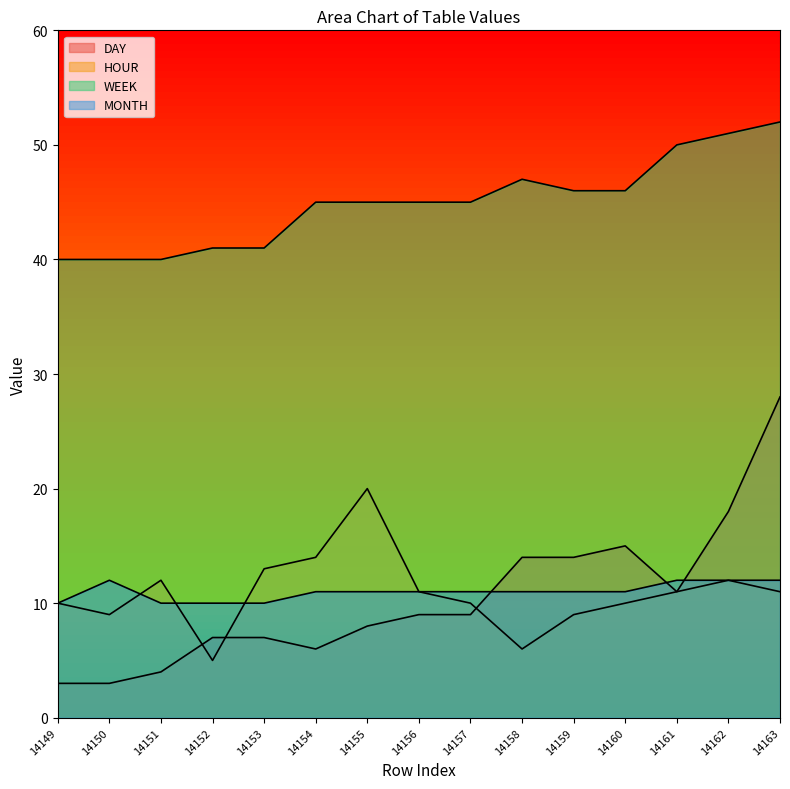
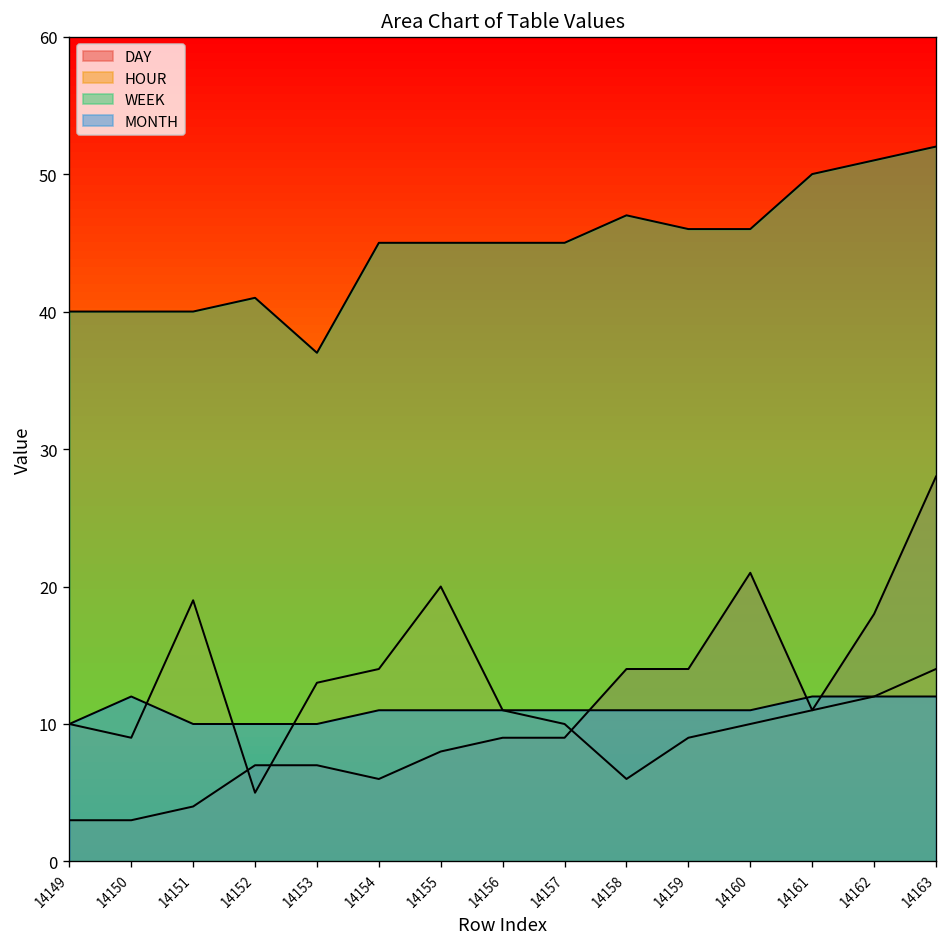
HOUR, 14151: 12 -> 19
WEEK, 14153: 41 -> 37
DAY, 14160: 15 -> 21
HOUR, 14163: 11 -> 14
